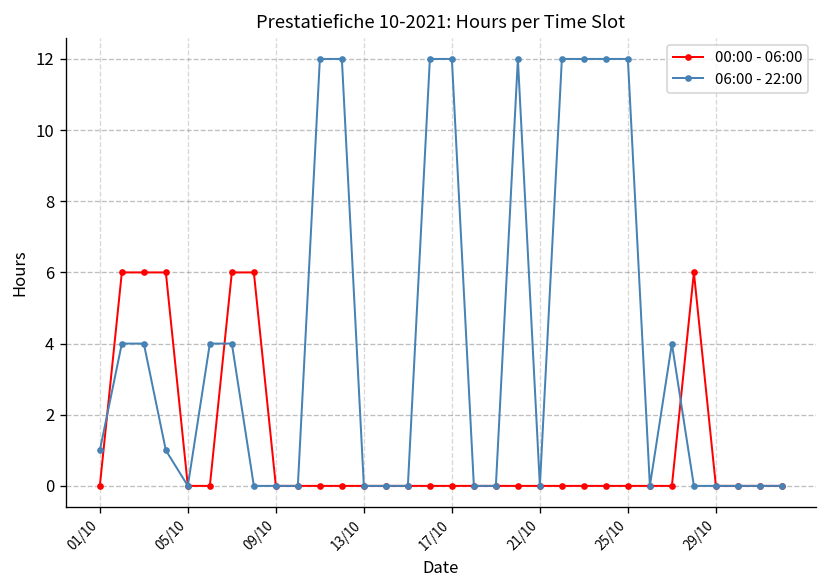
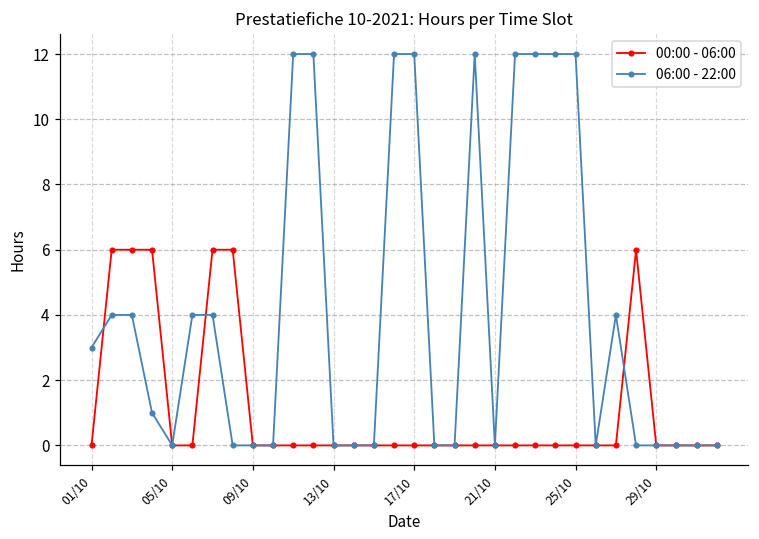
06:00 - 22:00, 01/10: 1 -> 3
